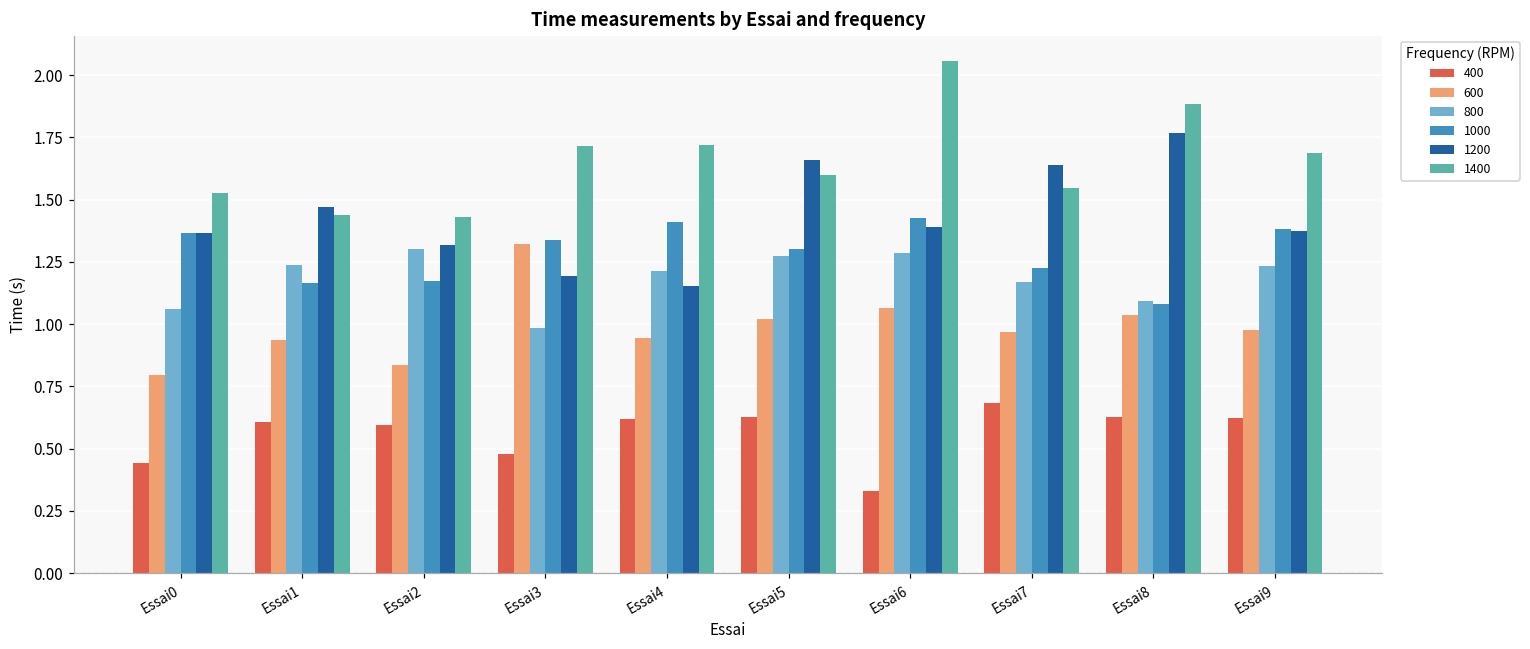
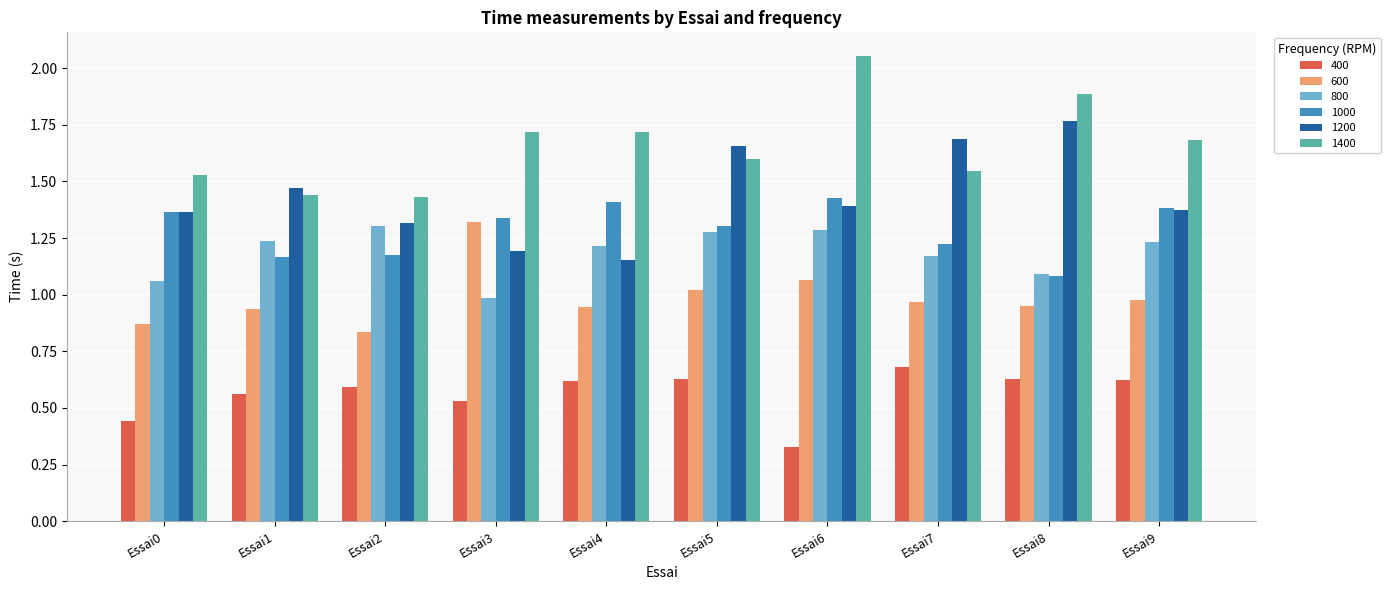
600, Essai0: 0.79 -> 0.87
400, Essai1: 0.61 -> 0.56
400, Essai3: 0.48 -> 0.53
1200, Essai7: 1.64 -> 1.69
600, Essai8: 1.04 -> 0.95
